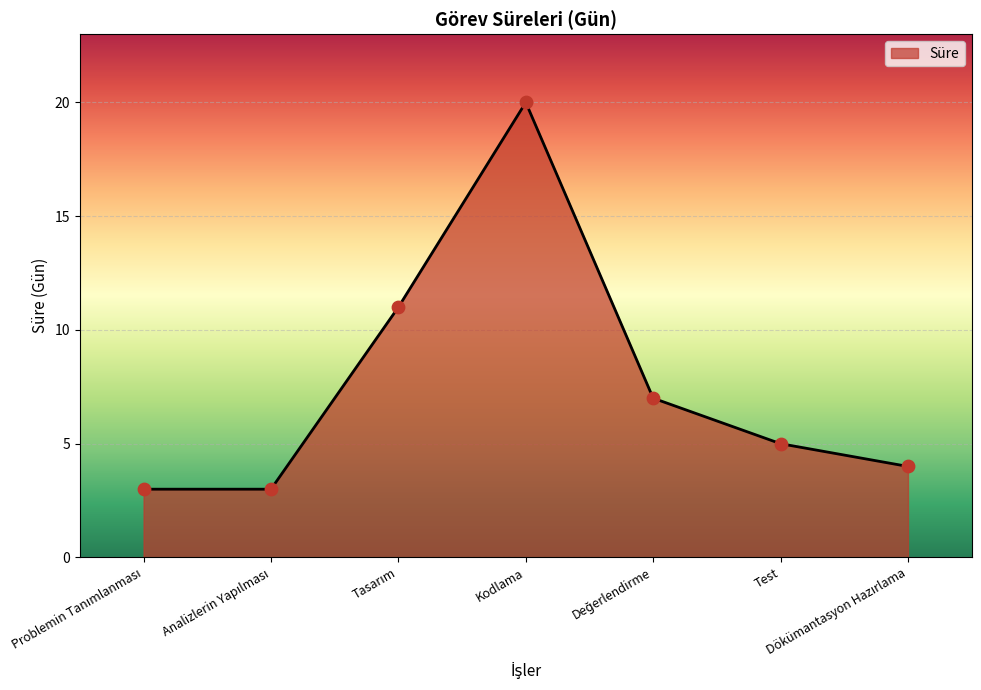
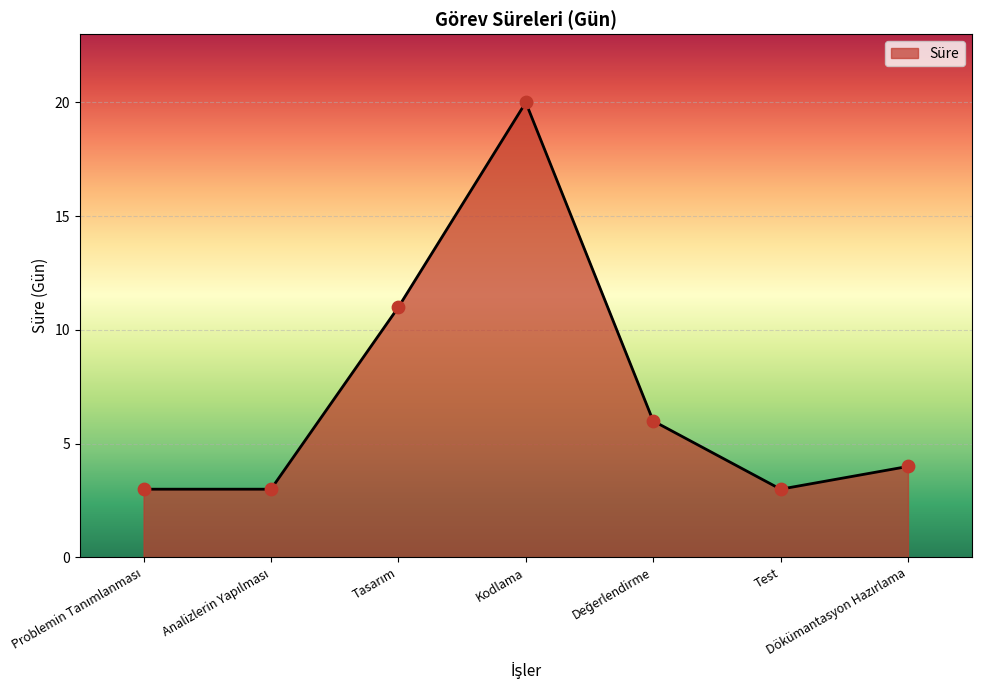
Değerlendirme: 7 -> 6
Test: 5 -> 3
